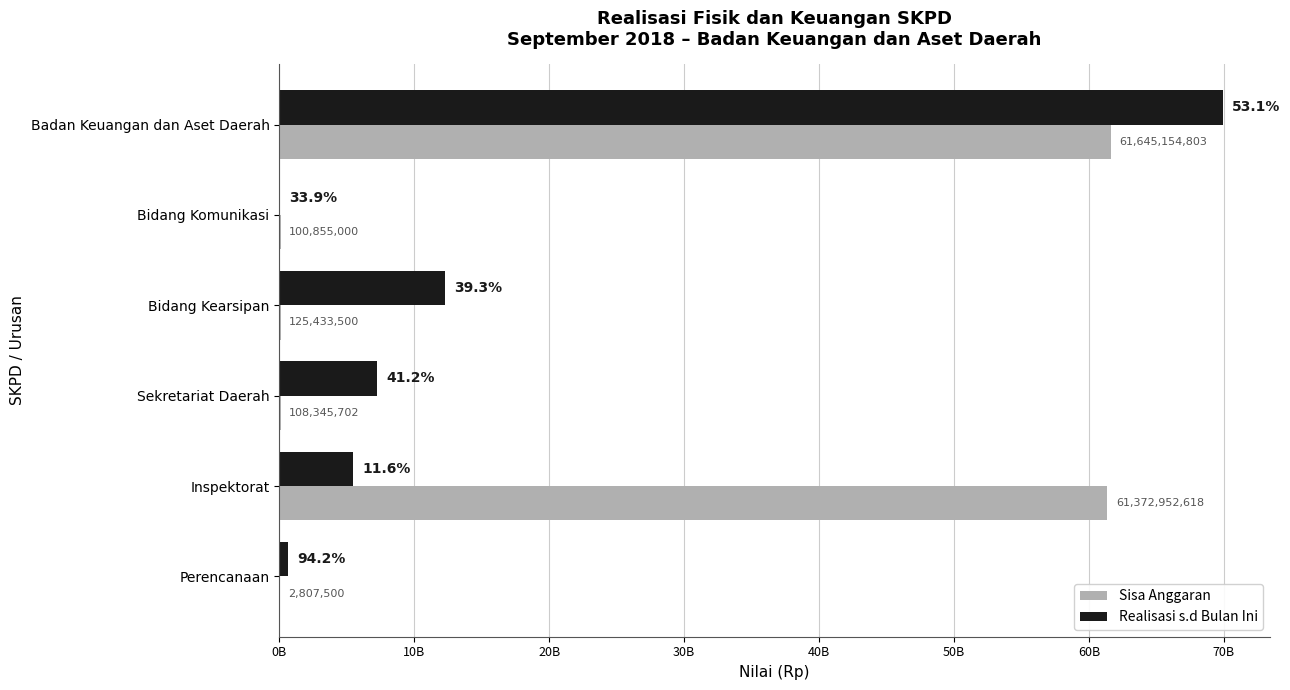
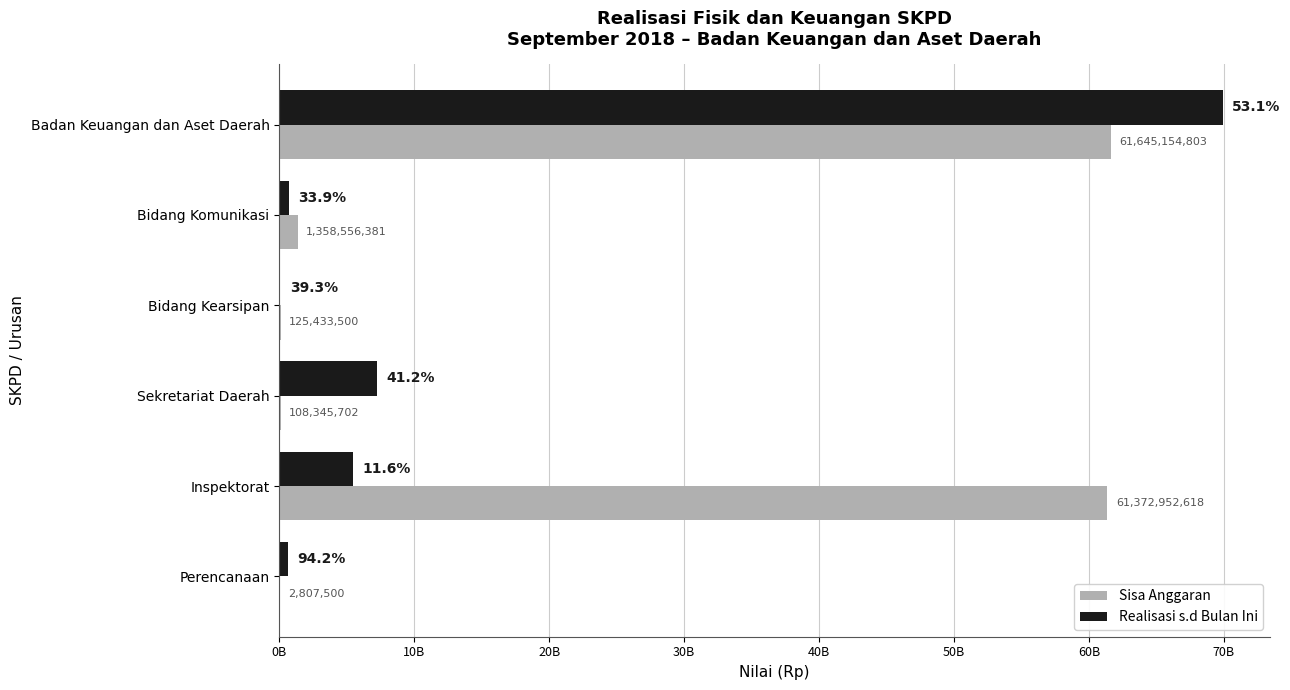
Realisasi s.d Bulan Ini, Bidang Komunikasi: 100000000 -> 700000000
Sisa Anggaran, Bidang Komunikasi: 100,855,000 -> 1,358,556,381
Realisasi s.d Bulan Ini, Bidang Kearsipan: 12300000000 -> 100000000
